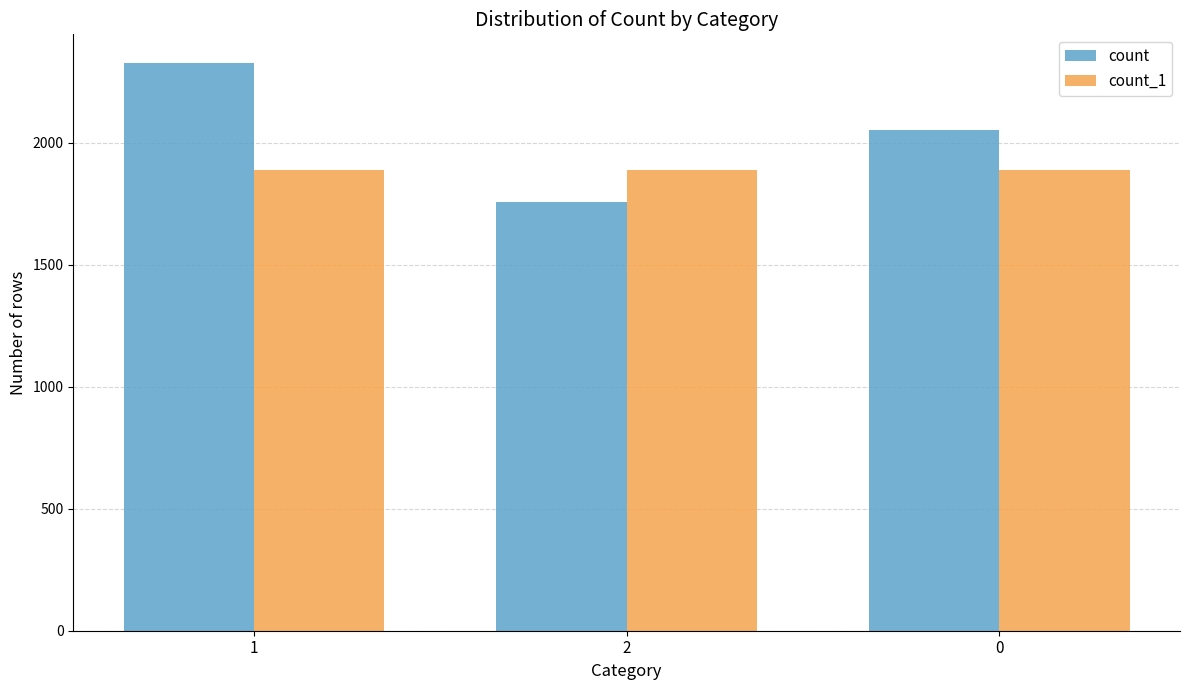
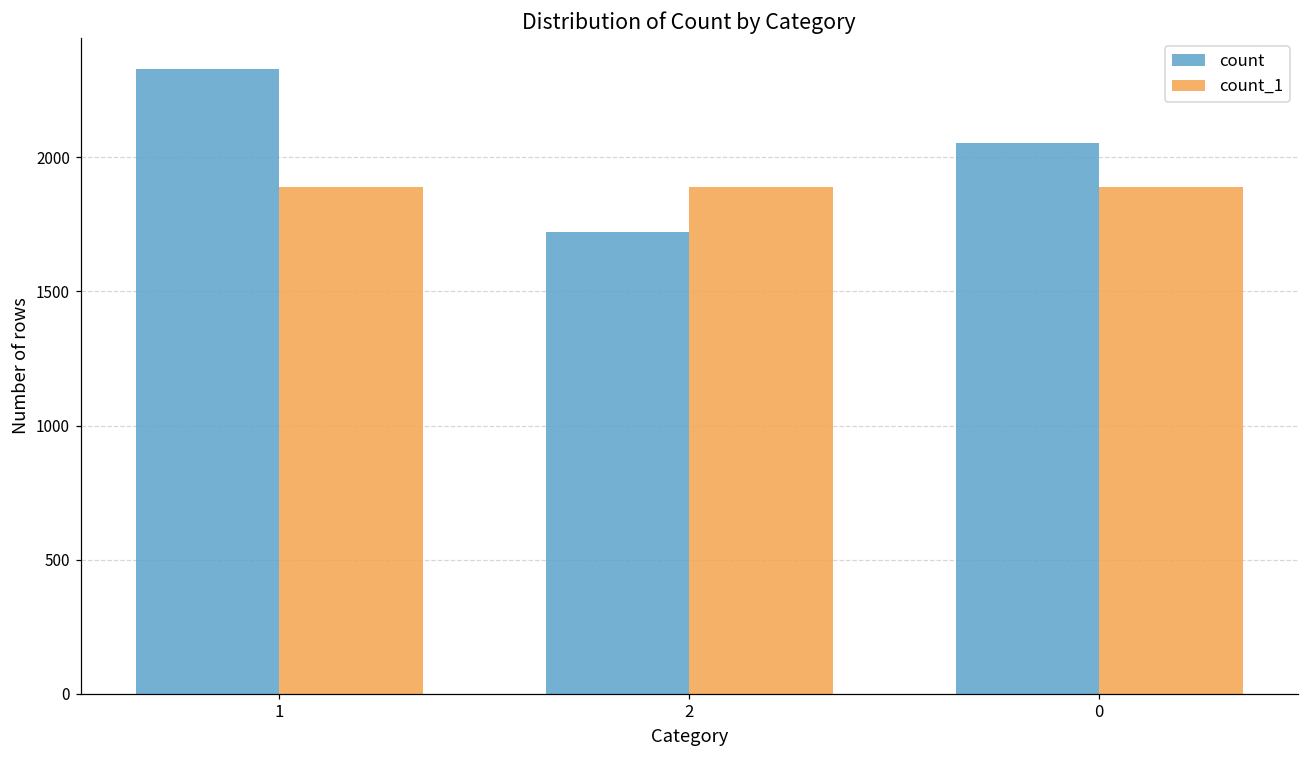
count, 2: 1760 -> 1720
